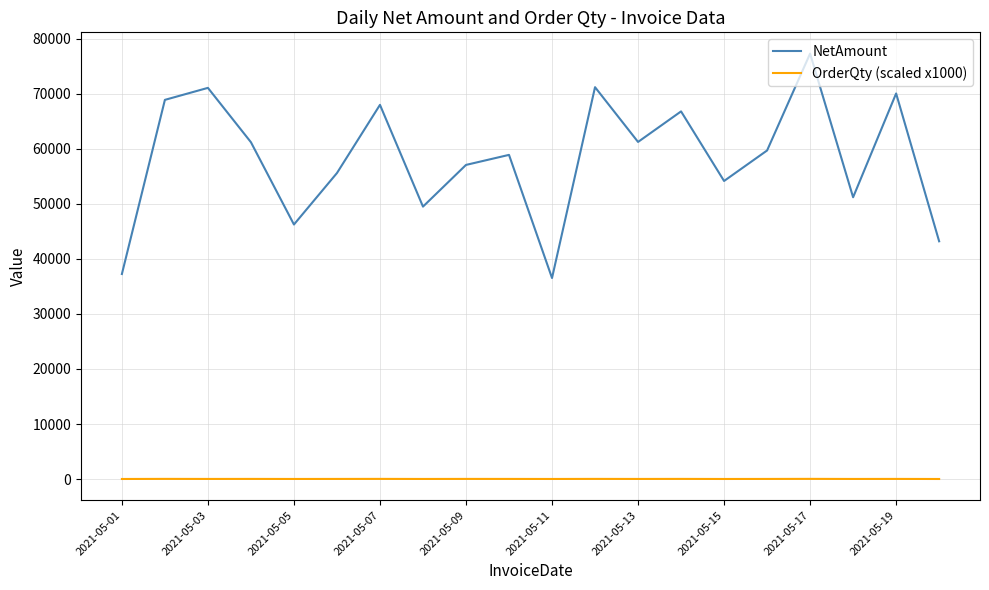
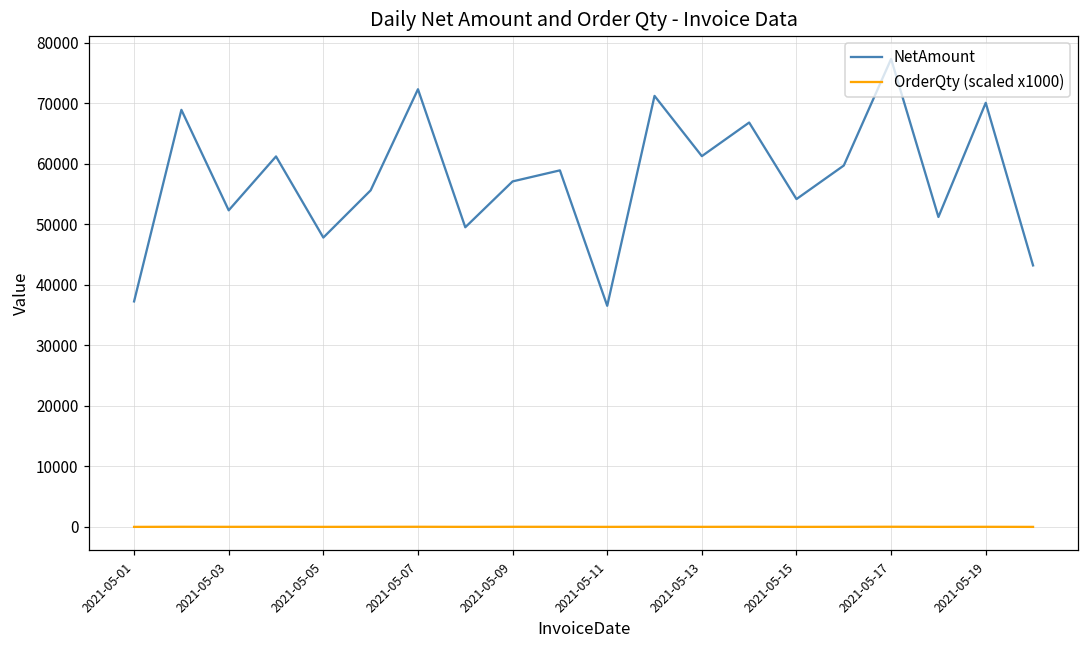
NetAmount, 2021-05-03: 71000 -> 52000
NetAmount, 2021-05-05: 46000 -> 48000
NetAmount, 2021-05-07: 68000 -> 72000
